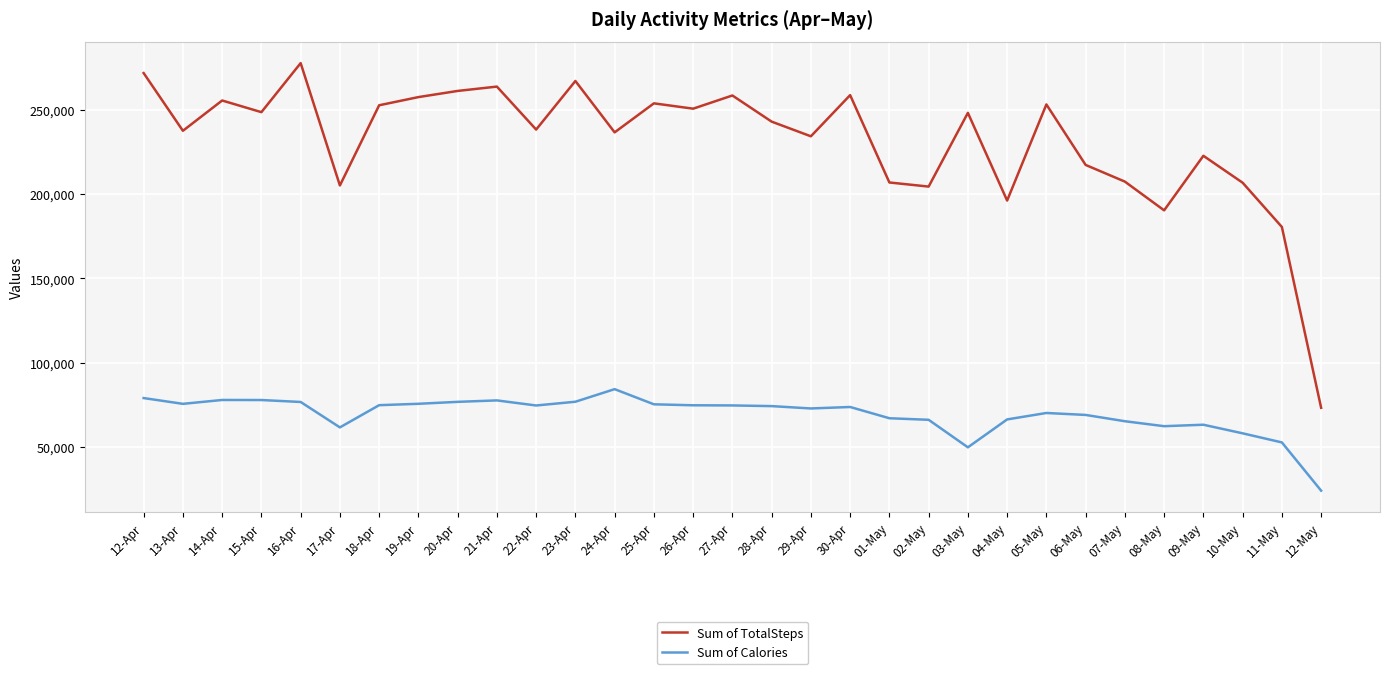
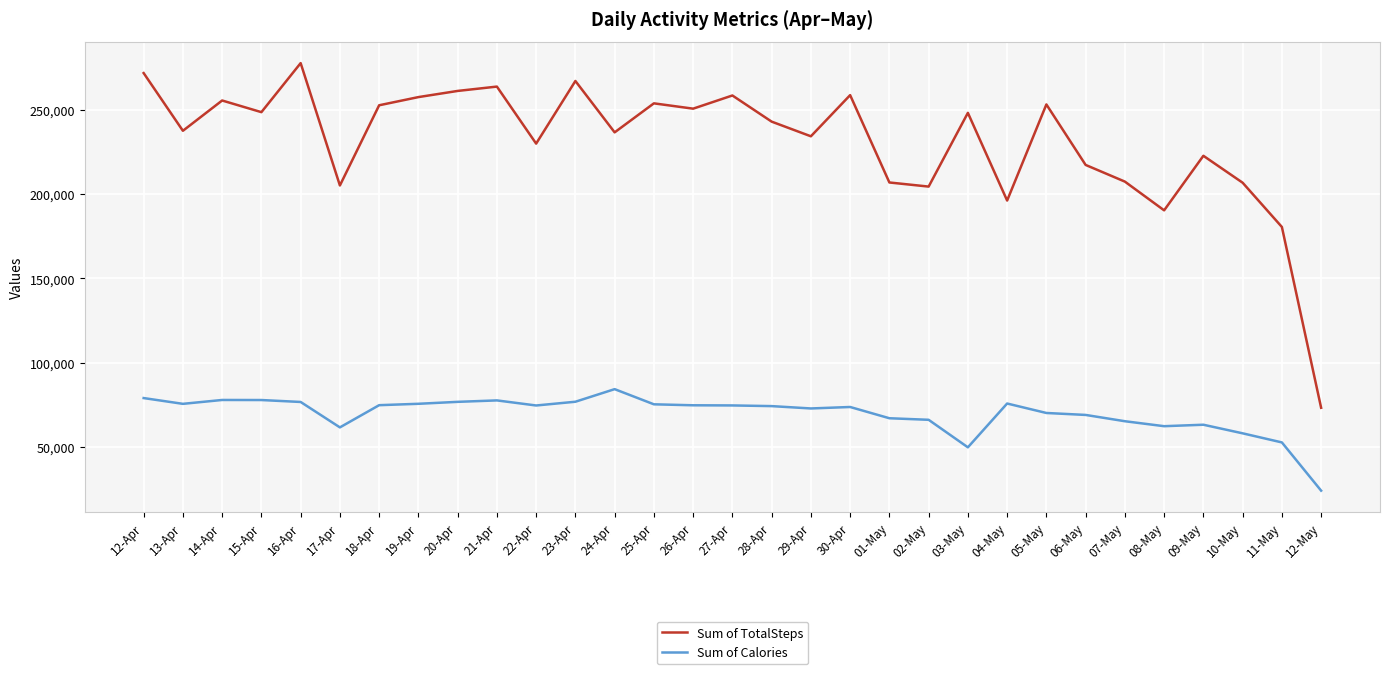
Sum of TotalSteps, 22-Apr: 238,000 -> 230,000
Sum of Calories, 04-May: 66,000 -> 76,000
